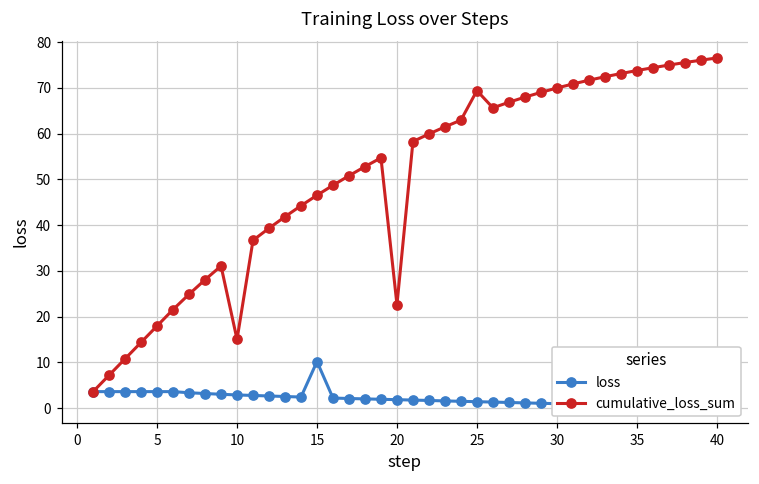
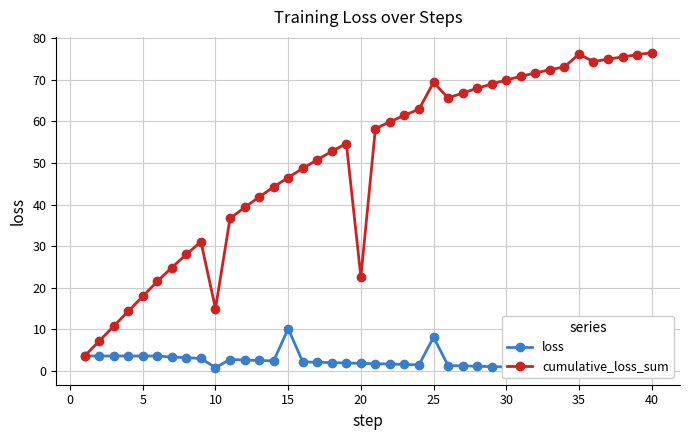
loss, 10: 3 -> 1
loss, 25: 1 -> 8
cumulative_loss_sum, 35: 74 -> 76
